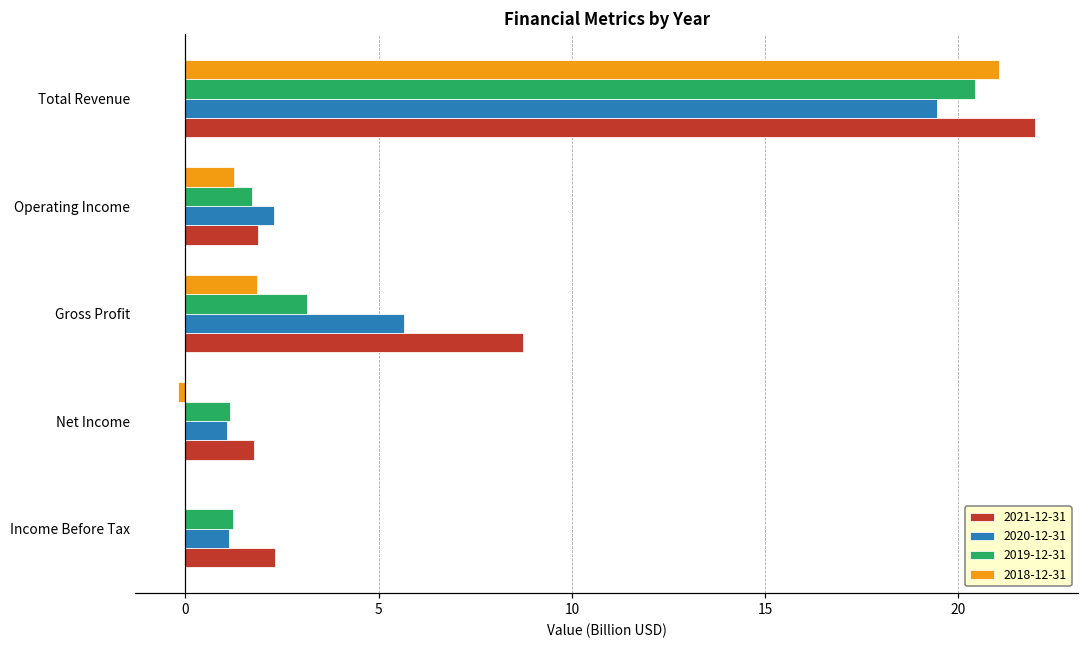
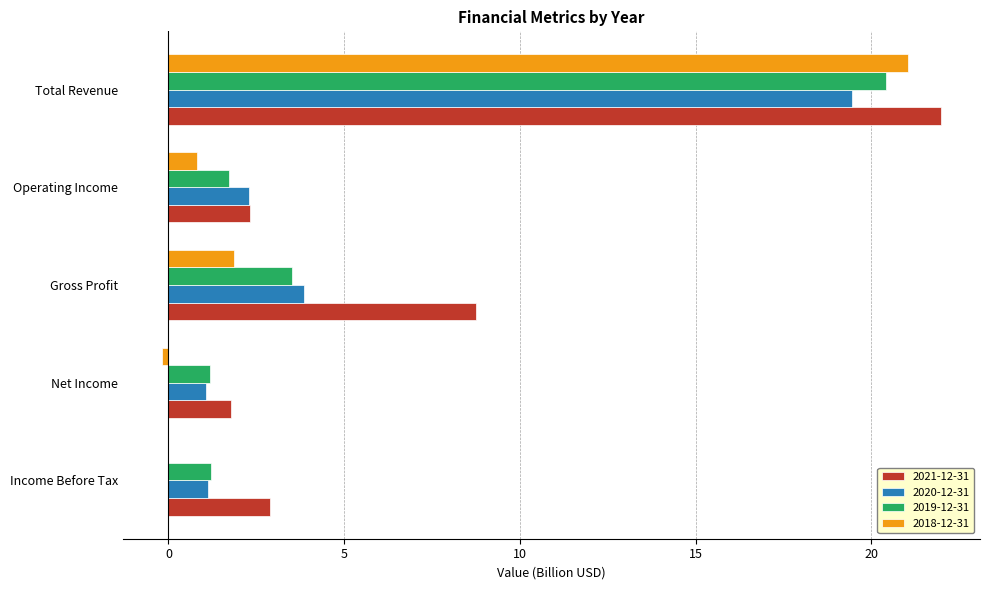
2018-12-31, Operating Income: 1.3 -> 0.8
2021-12-31, Operating Income: 1.9 -> 2.3
2019-12-31, Gross Profit: 3.2 -> 3.5
2020-12-31, Gross Profit: 5.7 -> 3.8
2021-12-31, Income Before Tax: 2.3 -> 2.9
